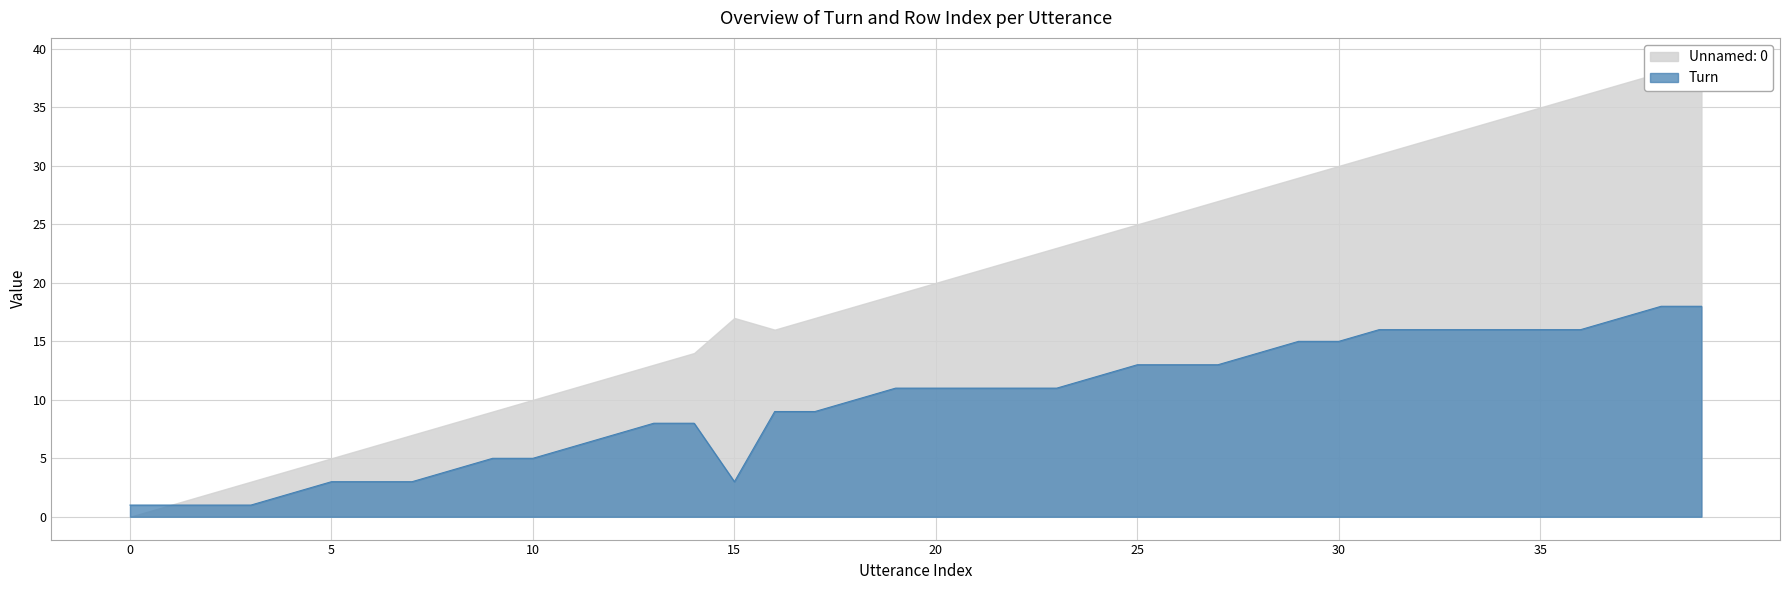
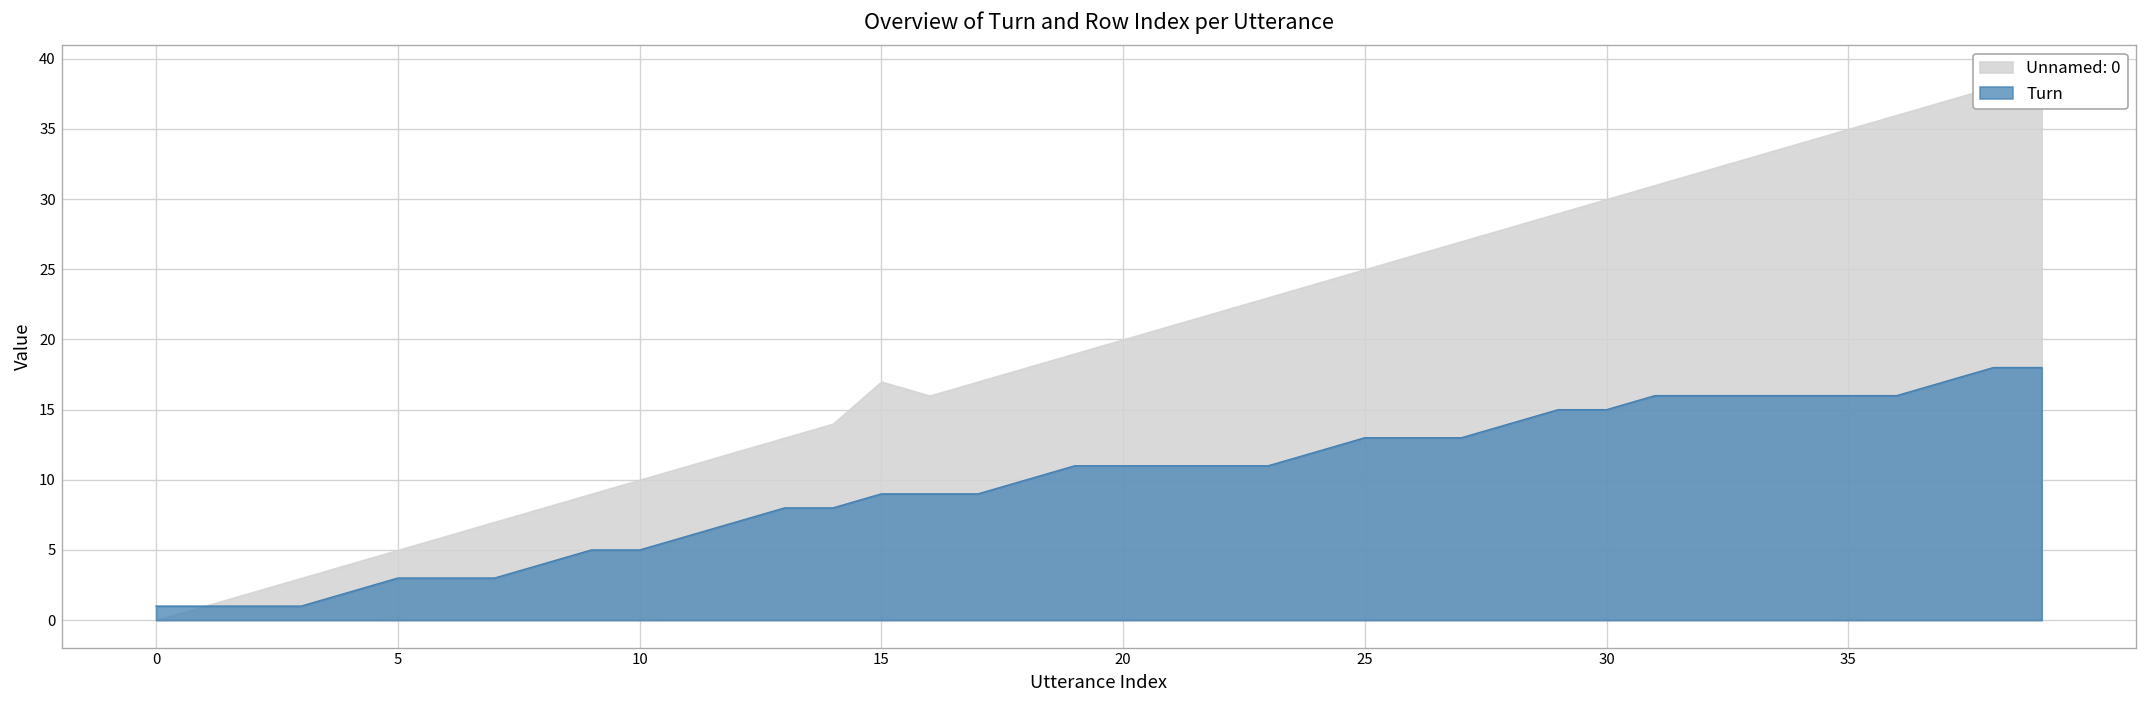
Turn, 15: 3 -> 9
